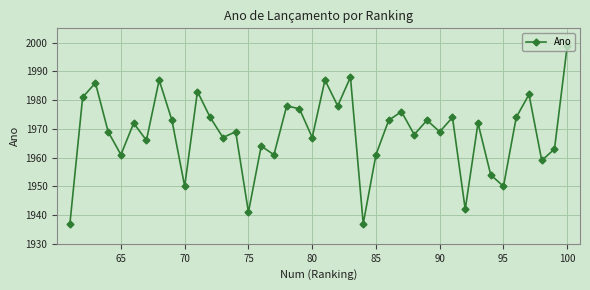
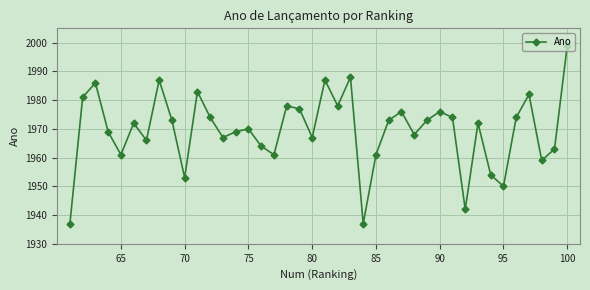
70: 1950 -> 1953
75: 1941 -> 1970
90: 1969 -> 1976
